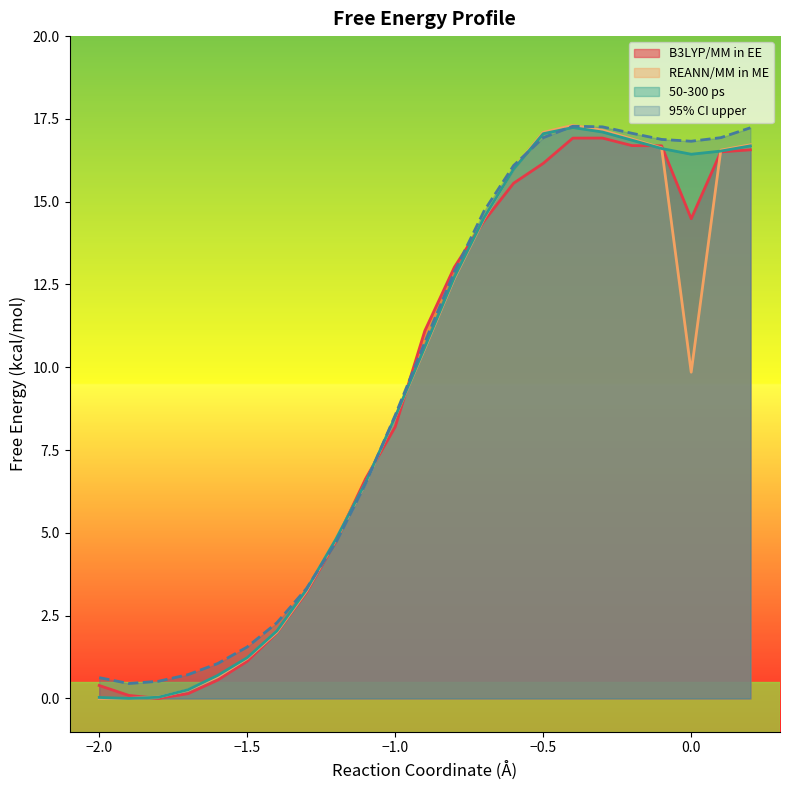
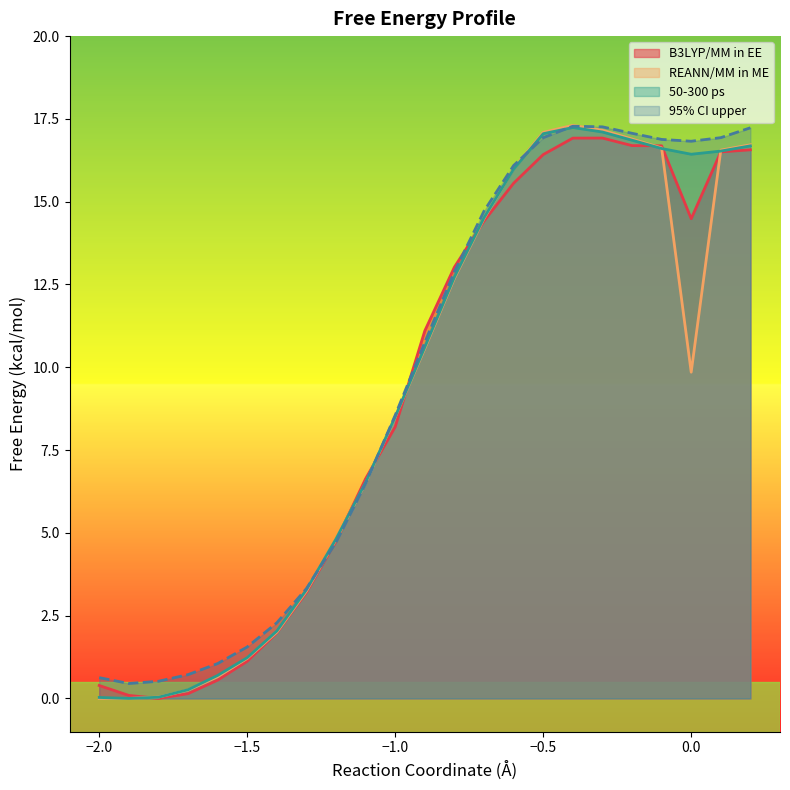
B3LYP/MM in EE, −0.5: 16.2 -> 16.4
